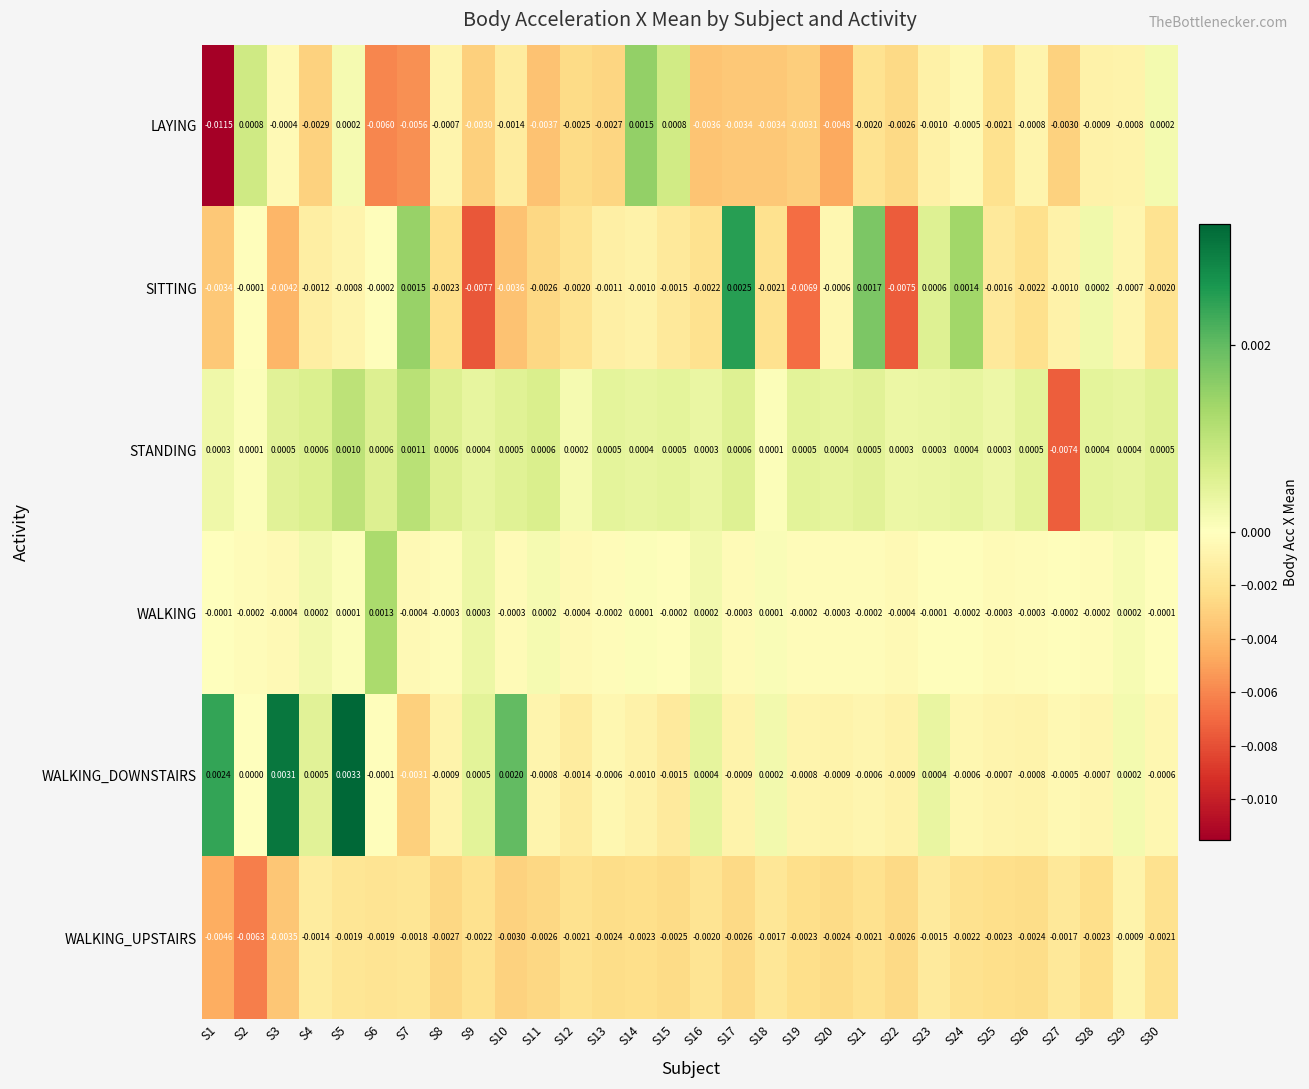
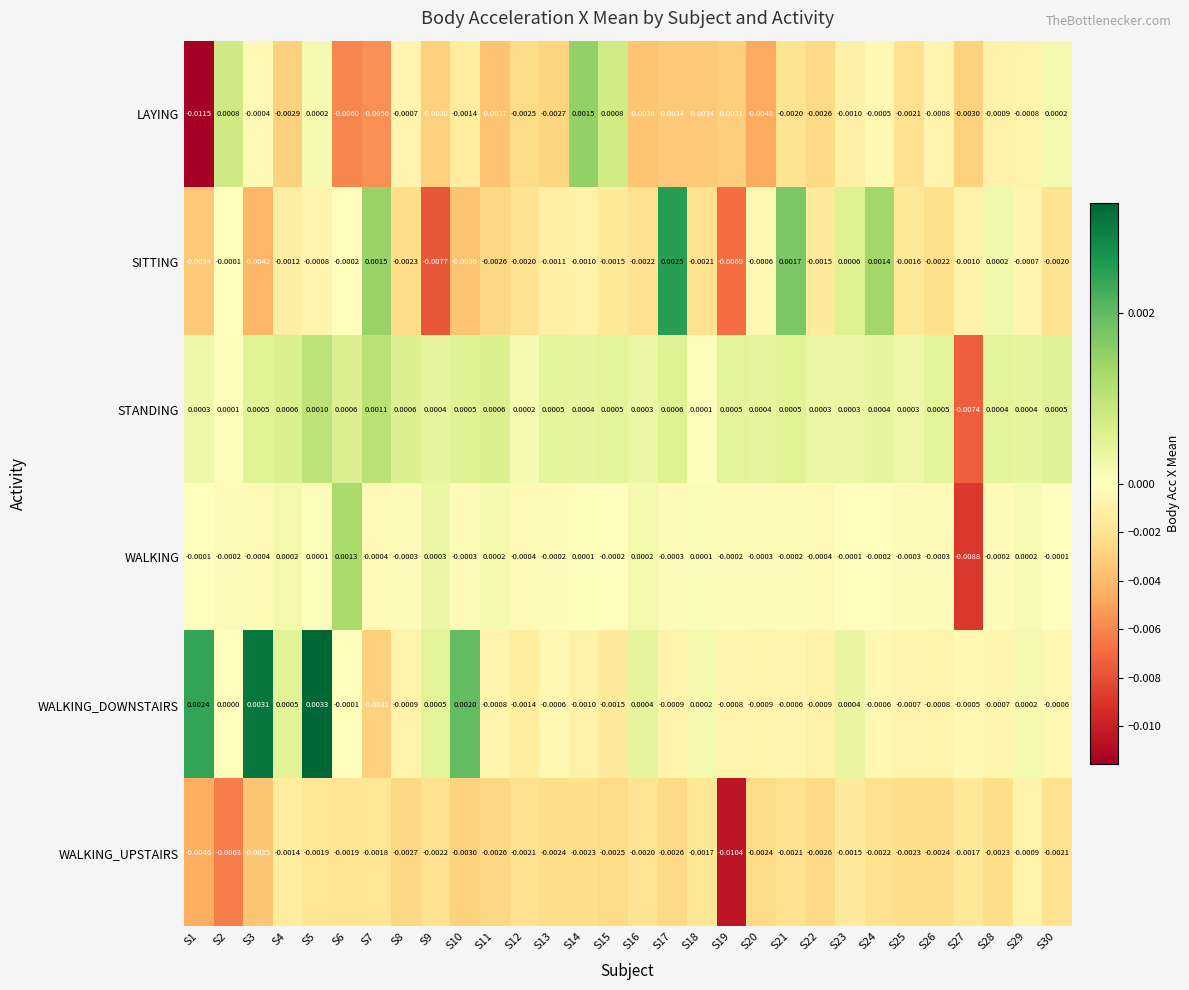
SITTING, S22: -0.0075 -> -0.0015
WALKING, S27: -0.0002 -> -0.0088
WALKING_UPSTAIRS, S19: -0.0023 -> -0.0104
